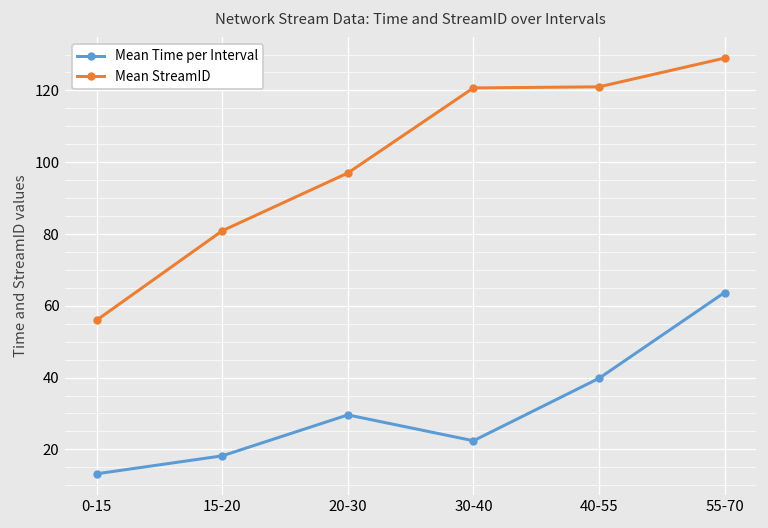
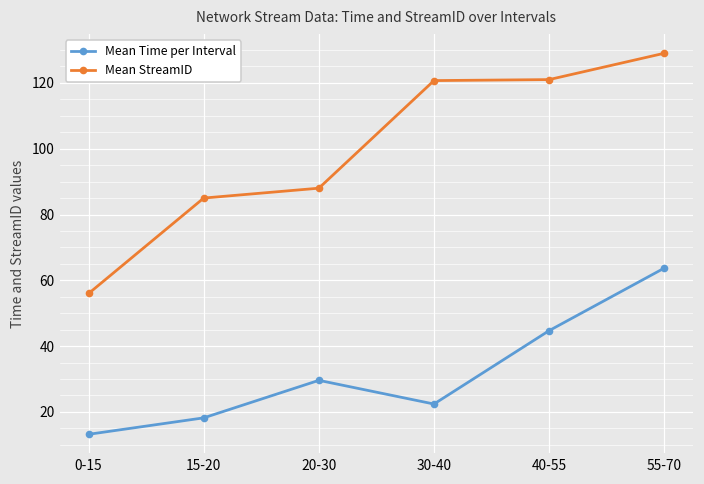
Mean StreamID, 15-20: 81 -> 85
Mean StreamID, 20-30: 97 -> 88
Mean Time per Interval, 40-55: 40 -> 45
